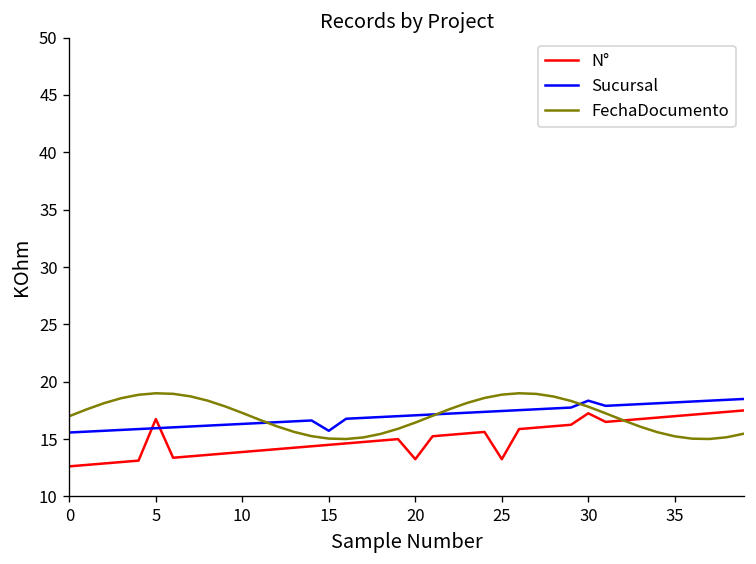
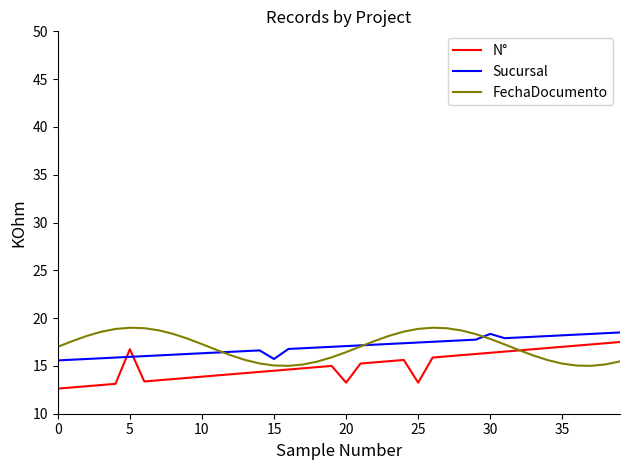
N°, 30: 17 -> 16
